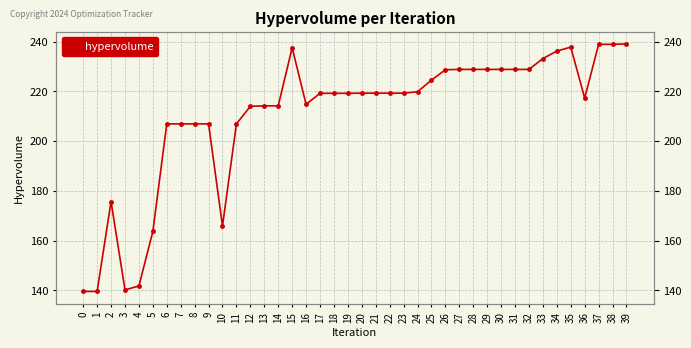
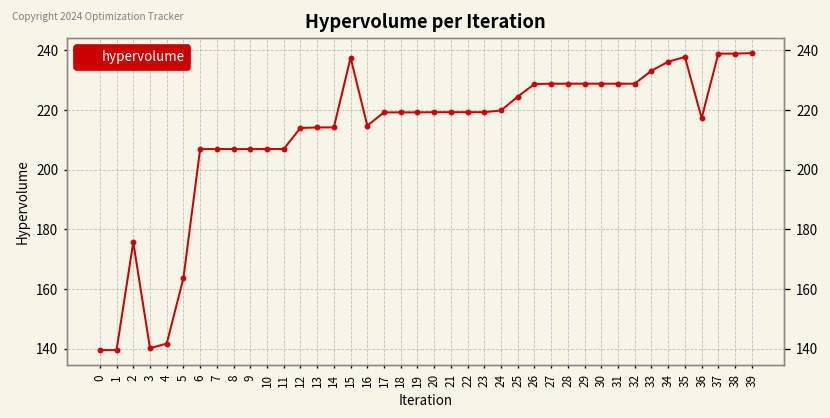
10: 166 -> 207
